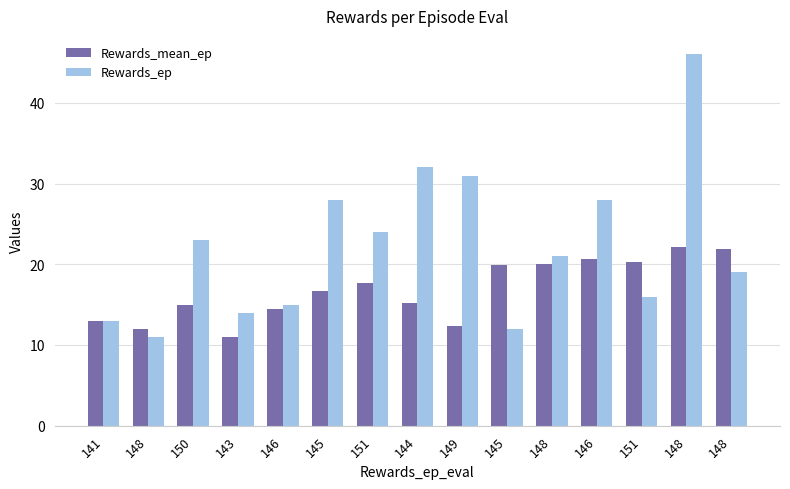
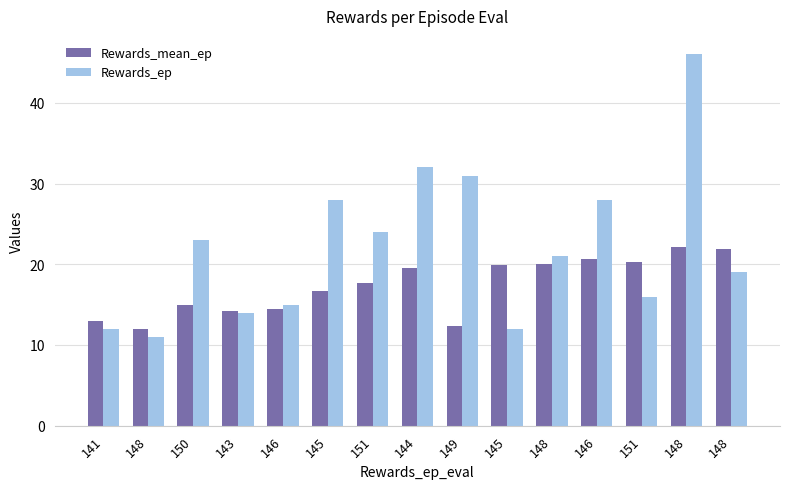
Rewards_ep, 141: 13 -> 12
Rewards_mean_ep, 143: 11 -> 14
Rewards_mean_ep, 144: 15 -> 20
